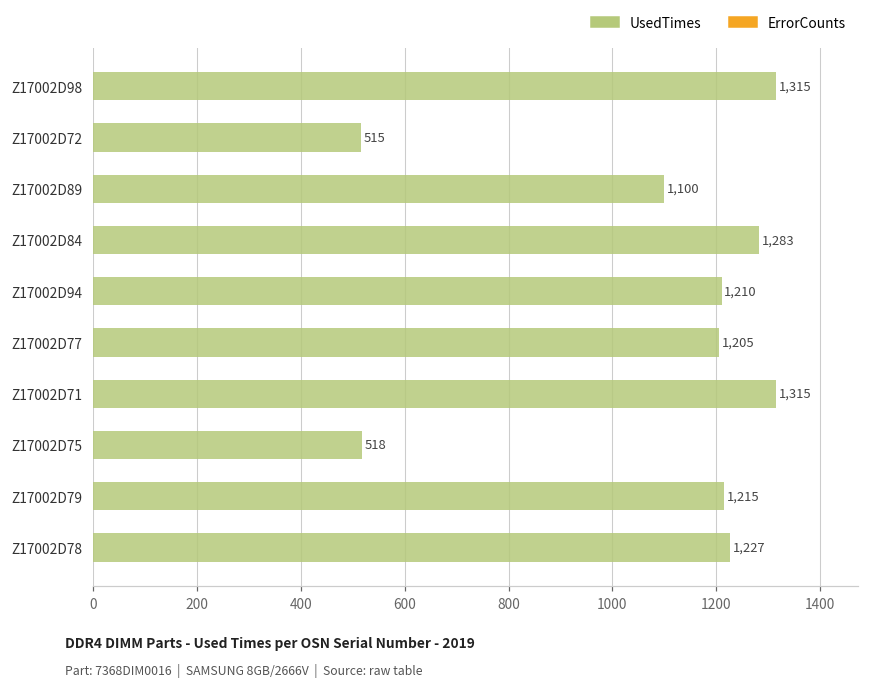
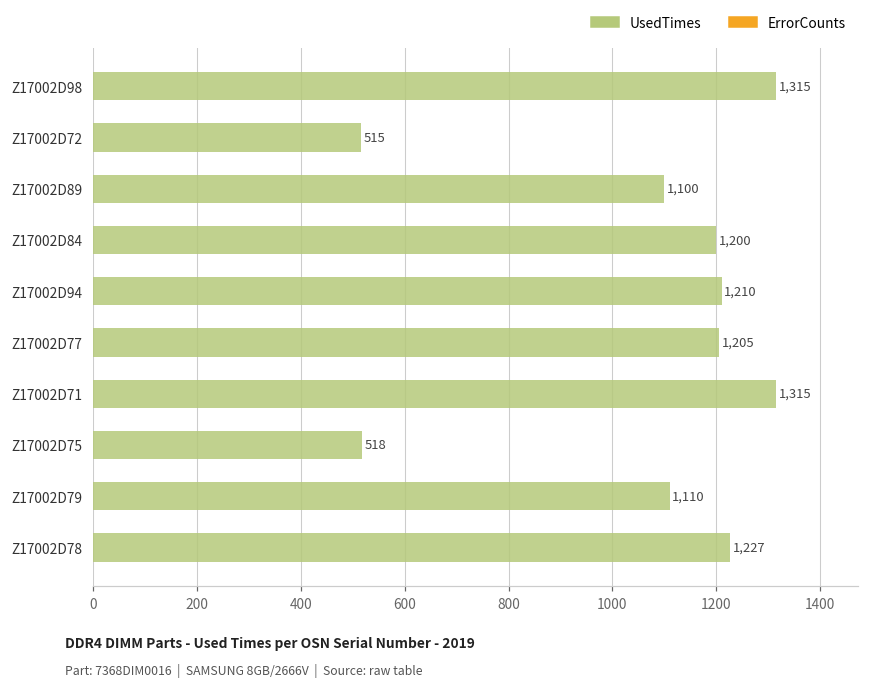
UsedTimes, Z17002D84: 1,283 -> 1,200
UsedTimes, Z17002D79: 1,215 -> 1,110
